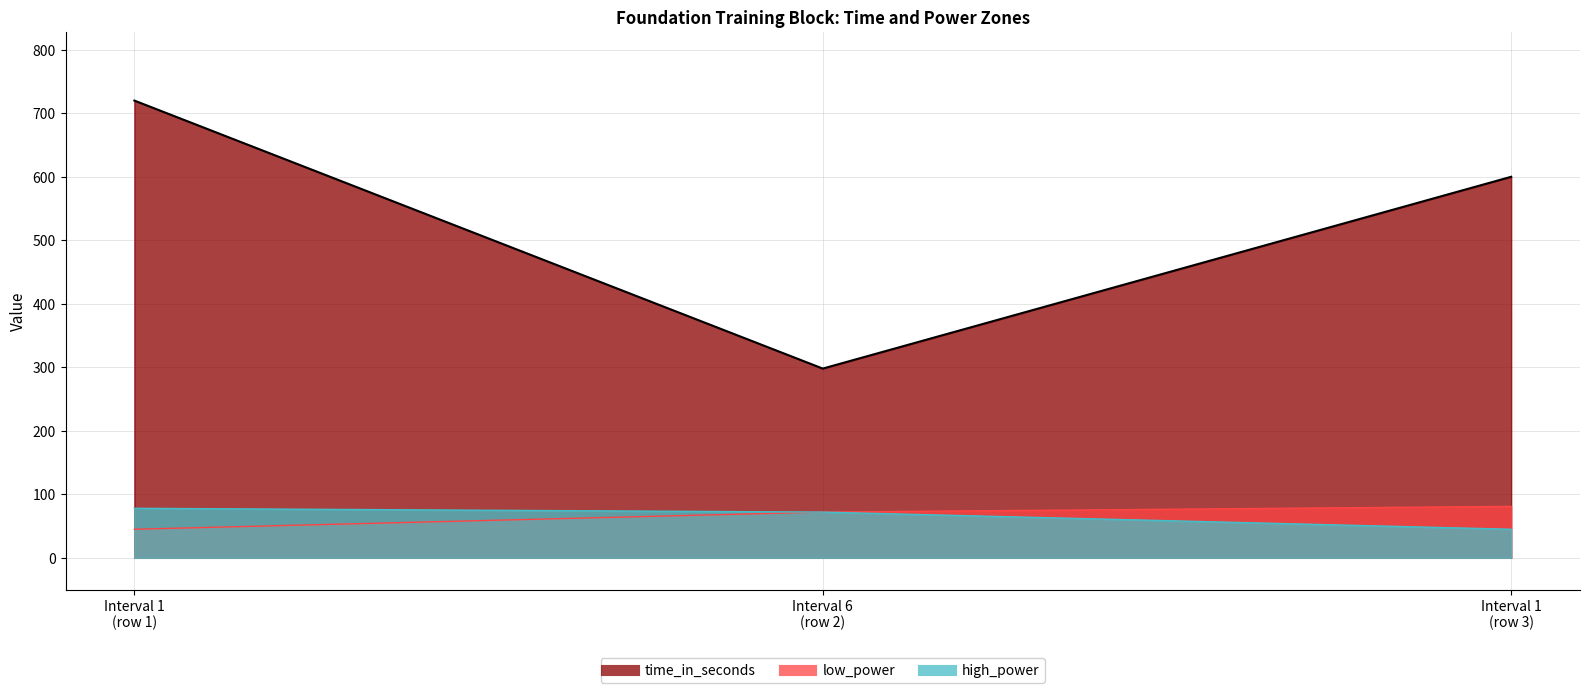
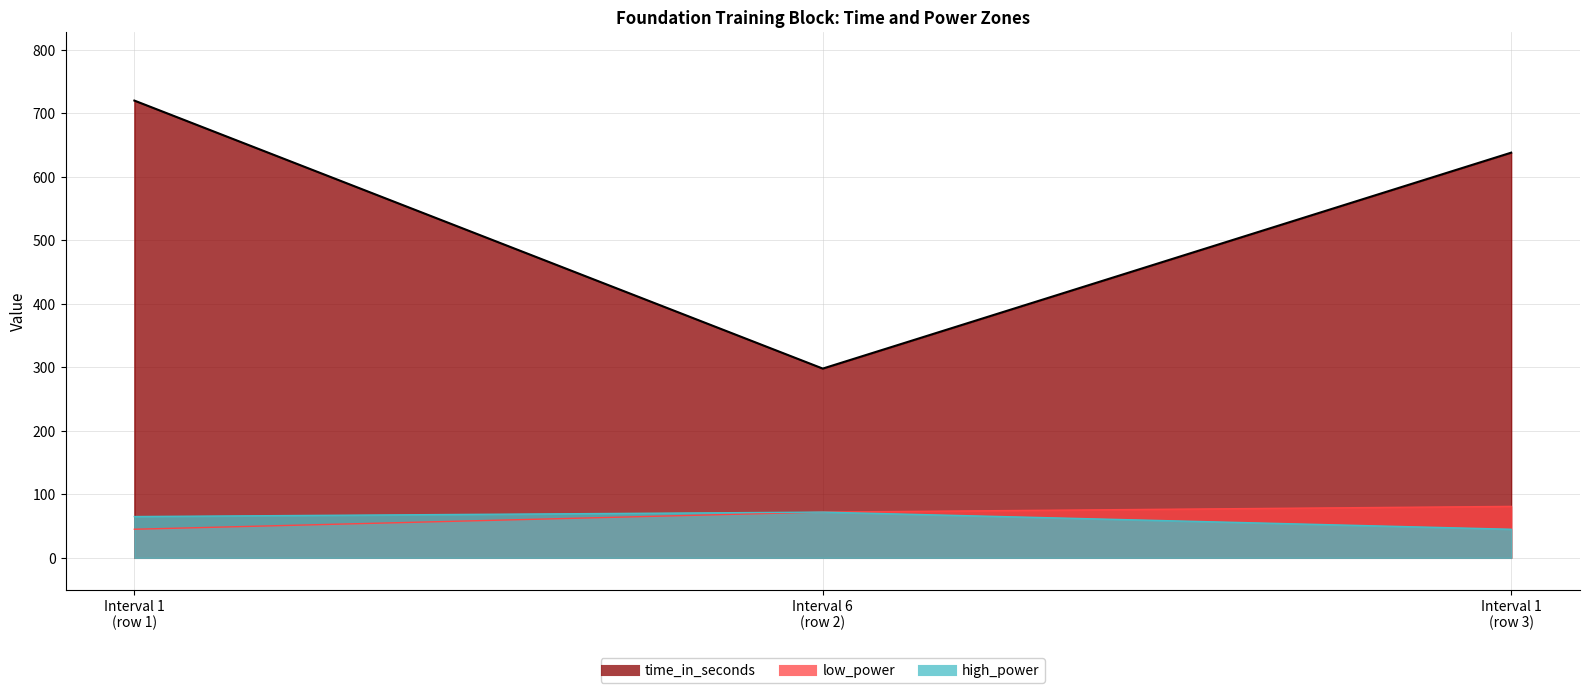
high_power, Interval 1 (row 1): 80 -> 70
time_in_seconds, Interval 1 (row 3): 600 -> 640
